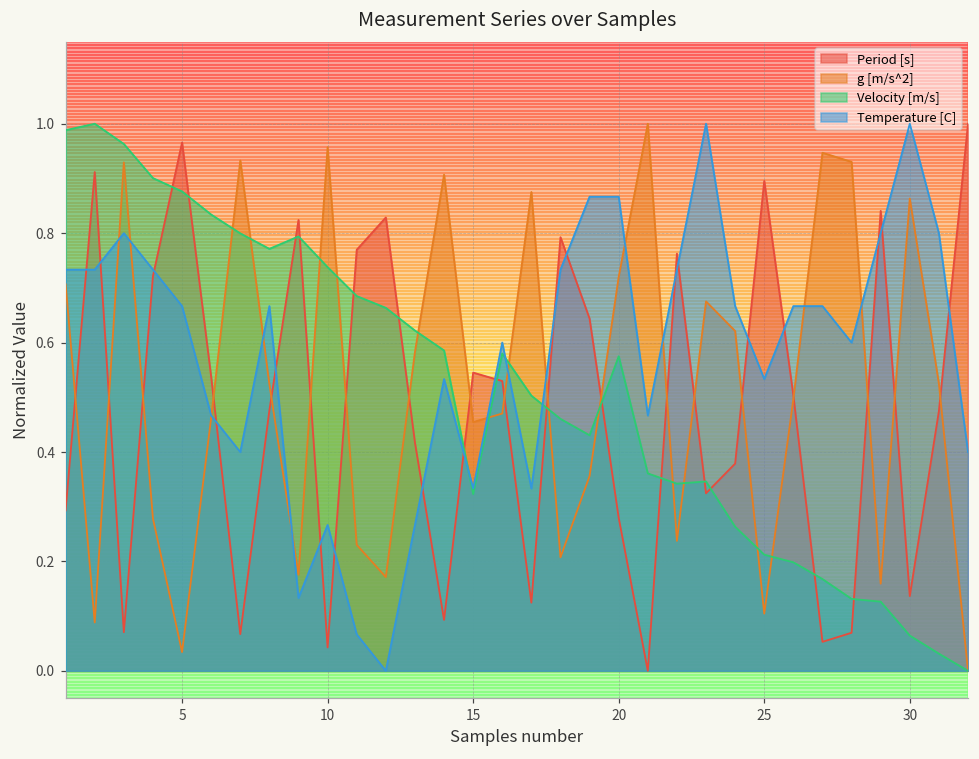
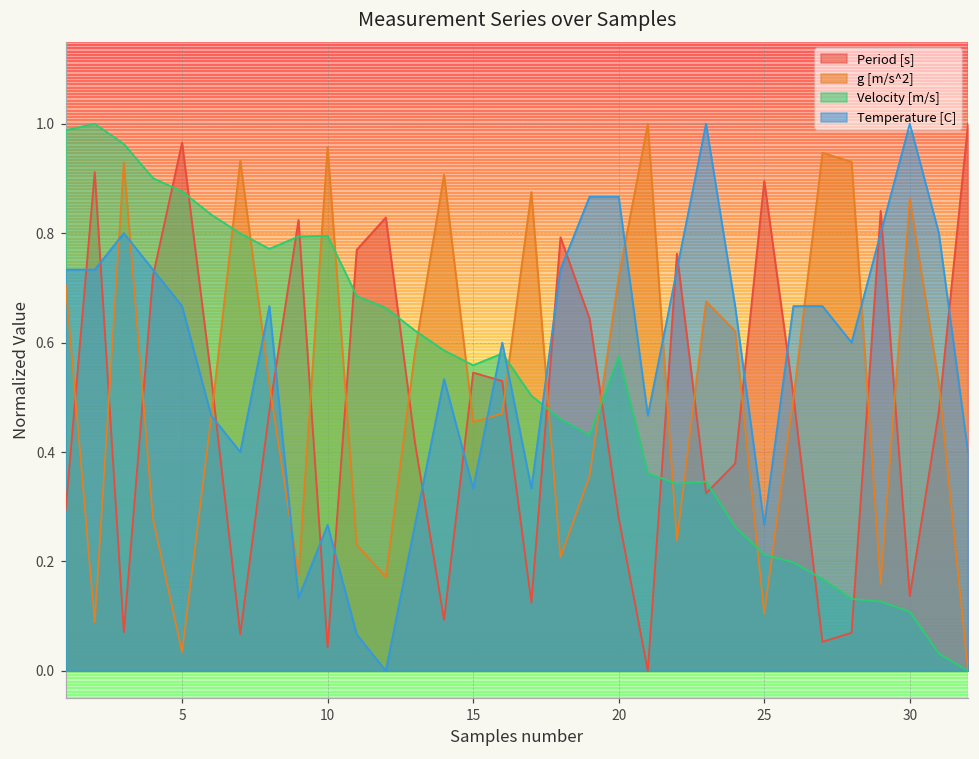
Velocity [m/s], 10: 0.74 -> 0.80
Velocity [m/s], 15: 0.32 -> 0.56
Temperature [C], 25: 0.53 -> 0.27
Velocity [m/s], 30: 0.06 -> 0.11
